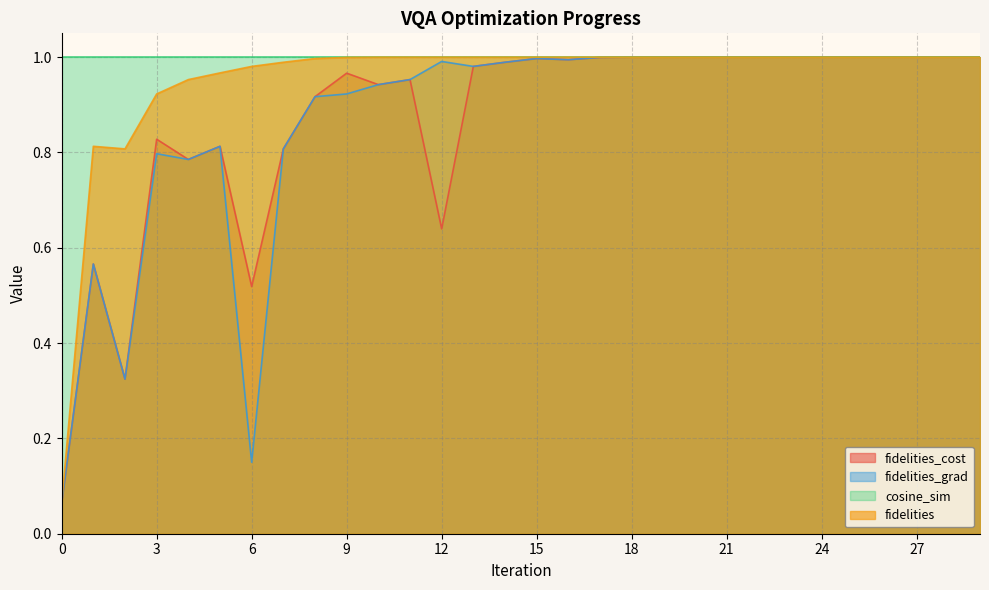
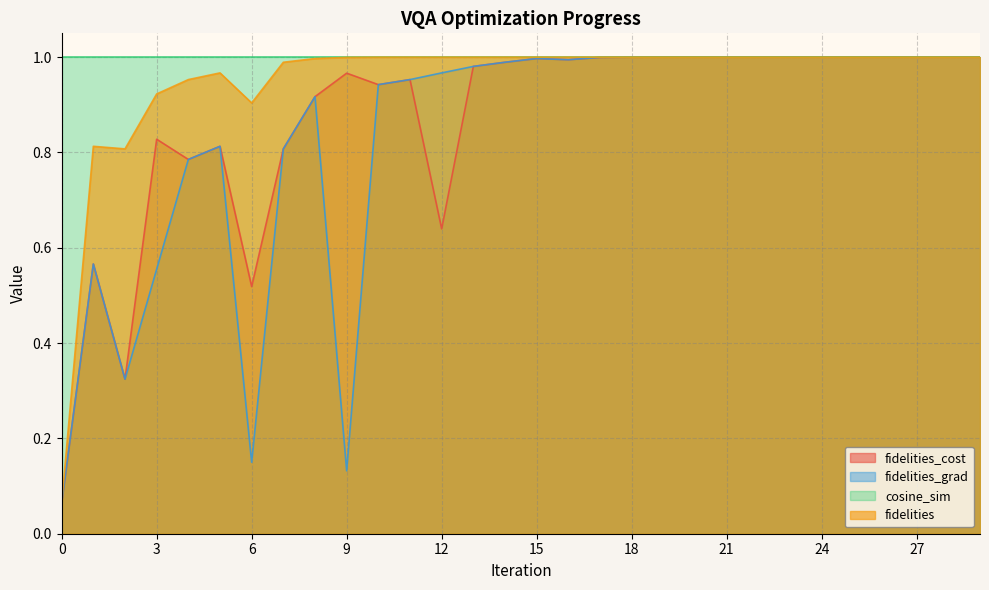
fidelities_grad, 3: 0.80 -> 0.56
fidelities, 6: 0.98 -> 0.90
fidelities_grad, 9: 0.92 -> 0.13
fidelities_grad, 12: 0.99 -> 0.97
